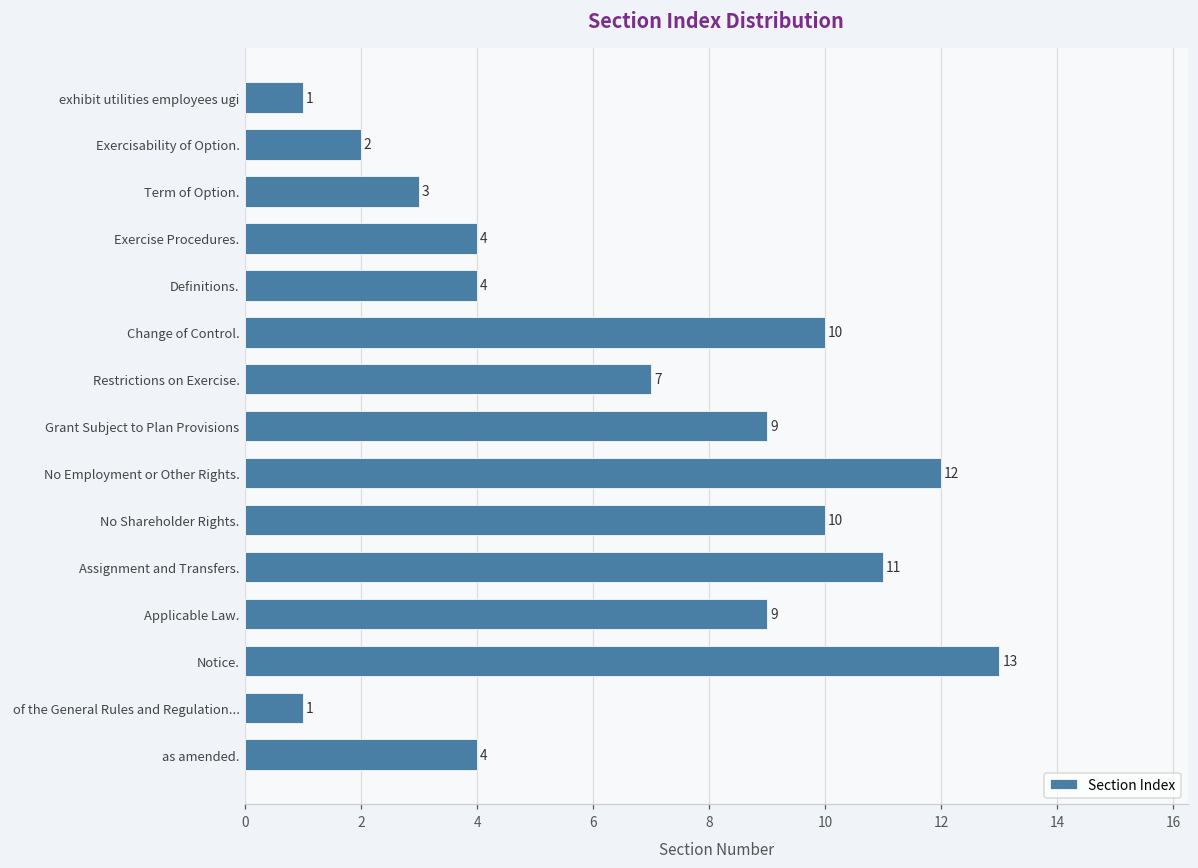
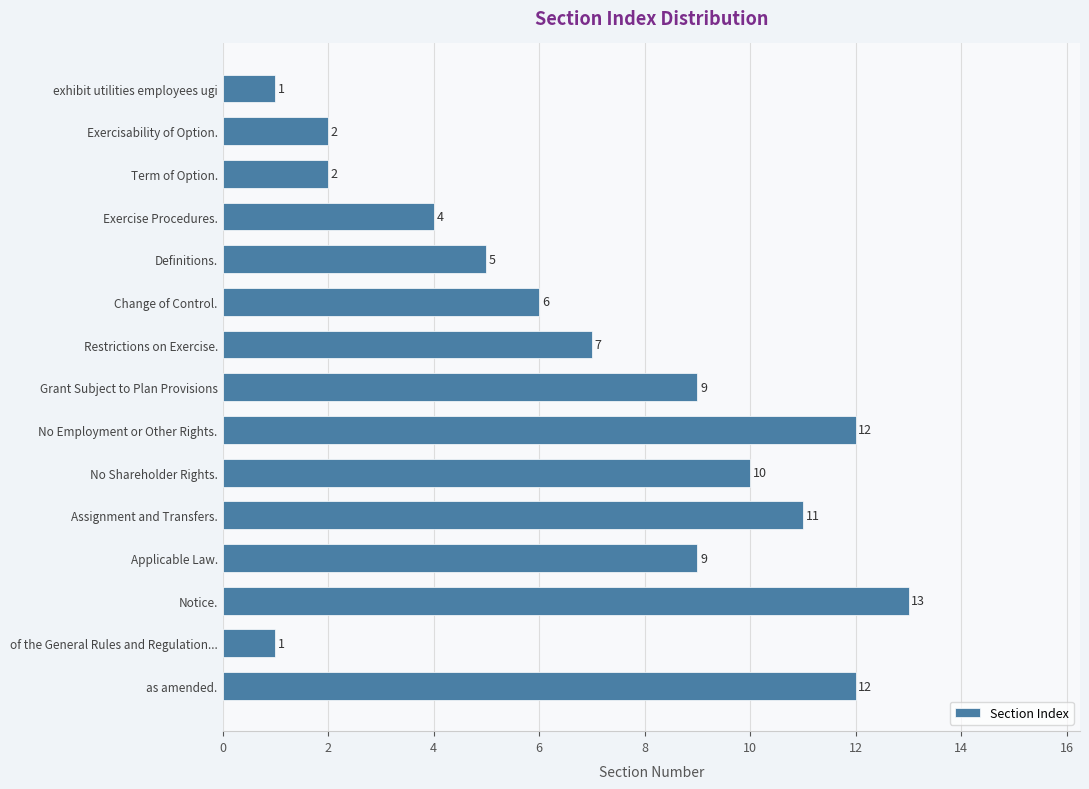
Term of Option.: 3 -> 2
Definitions.: 4 -> 5
Change of Control.: 10 -> 6
as amended.: 4 -> 12
